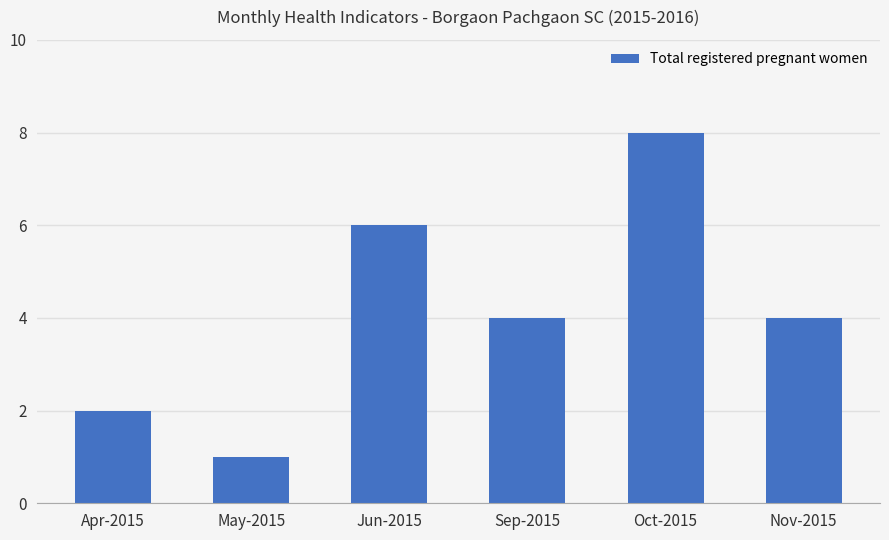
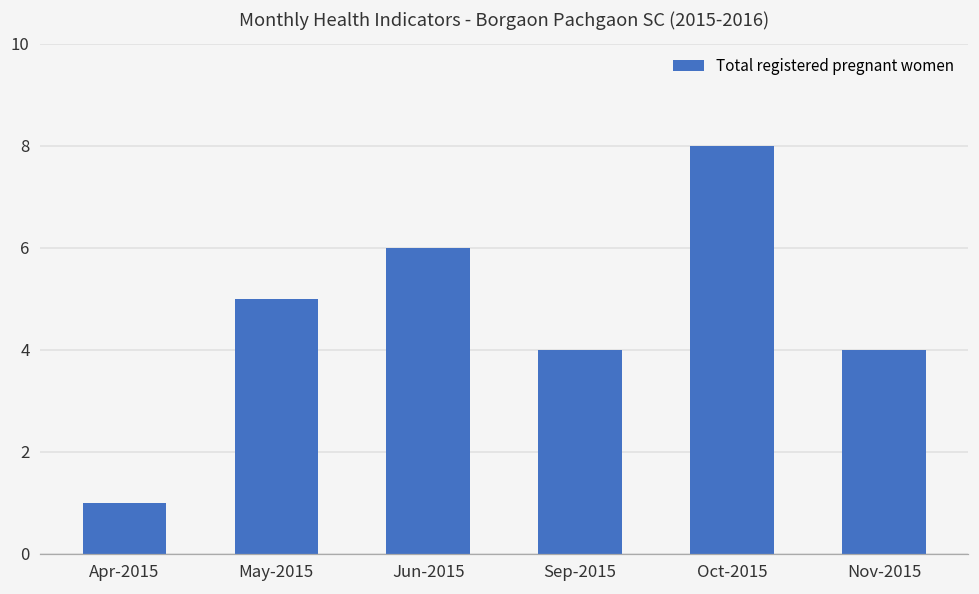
Apr-2015: 2 -> 1
May-2015: 1 -> 5
